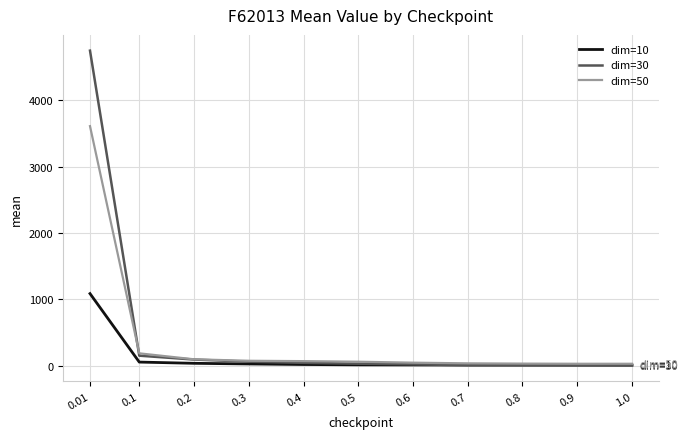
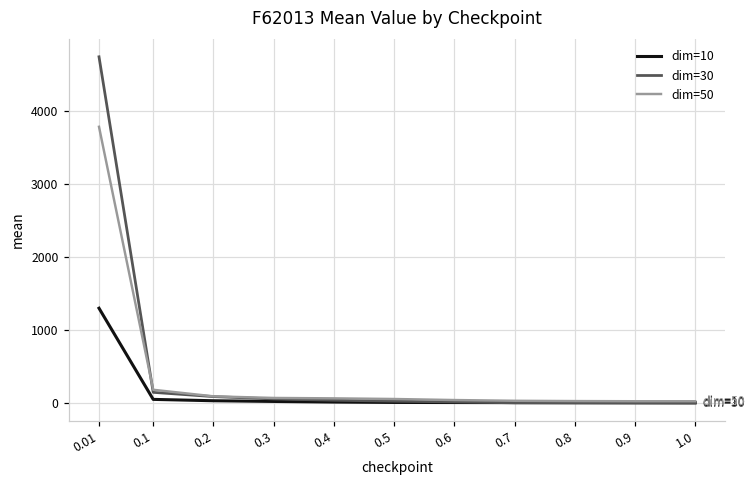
dim=10, 0.01: 1100 -> 1300
dim=50, 0.01: 3600 -> 3800
